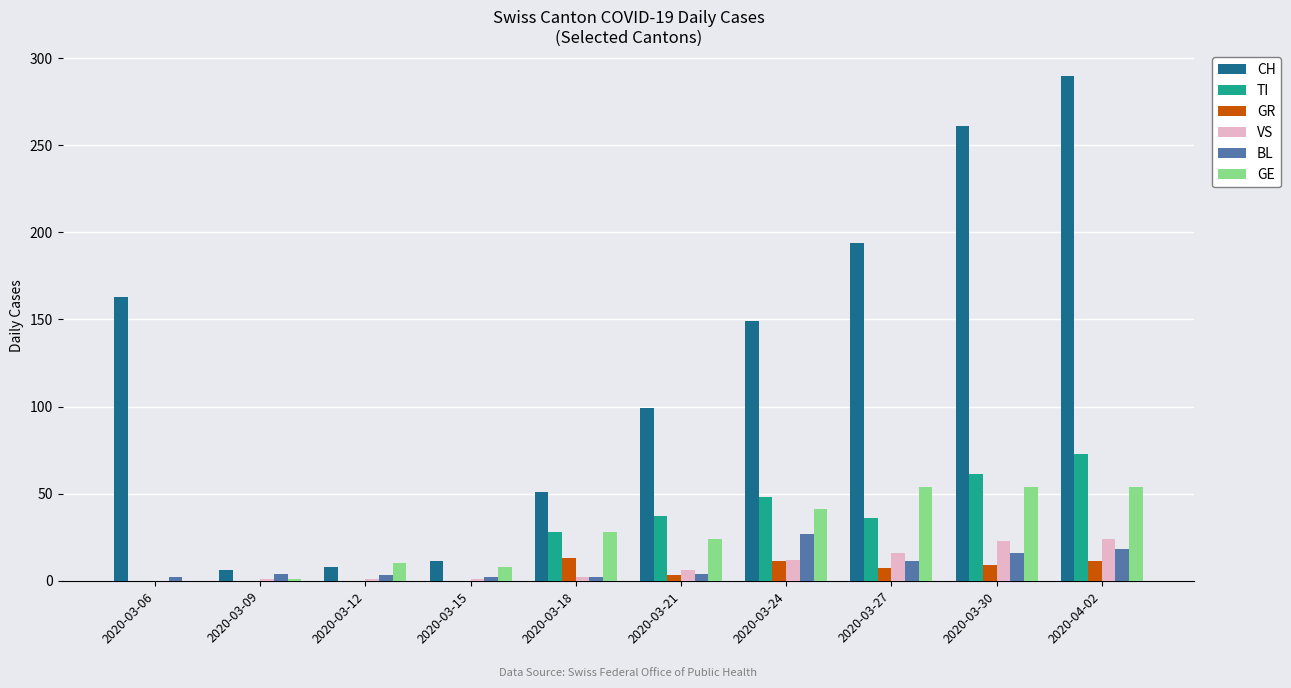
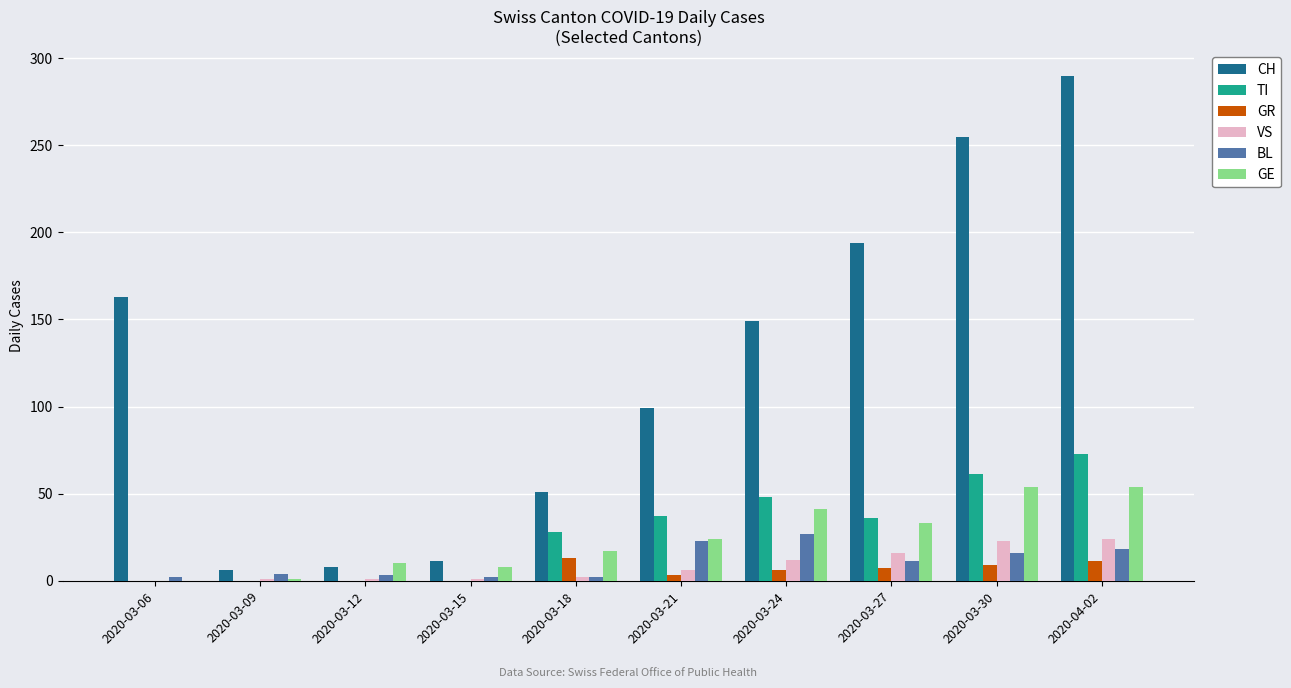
GE, 2020-03-18: 28 -> 17
BL, 2020-03-21: 4 -> 23
GR, 2020-03-24: 11 -> 6
GE, 2020-03-27: 54 -> 33
CH, 2020-03-30: 261 -> 255
